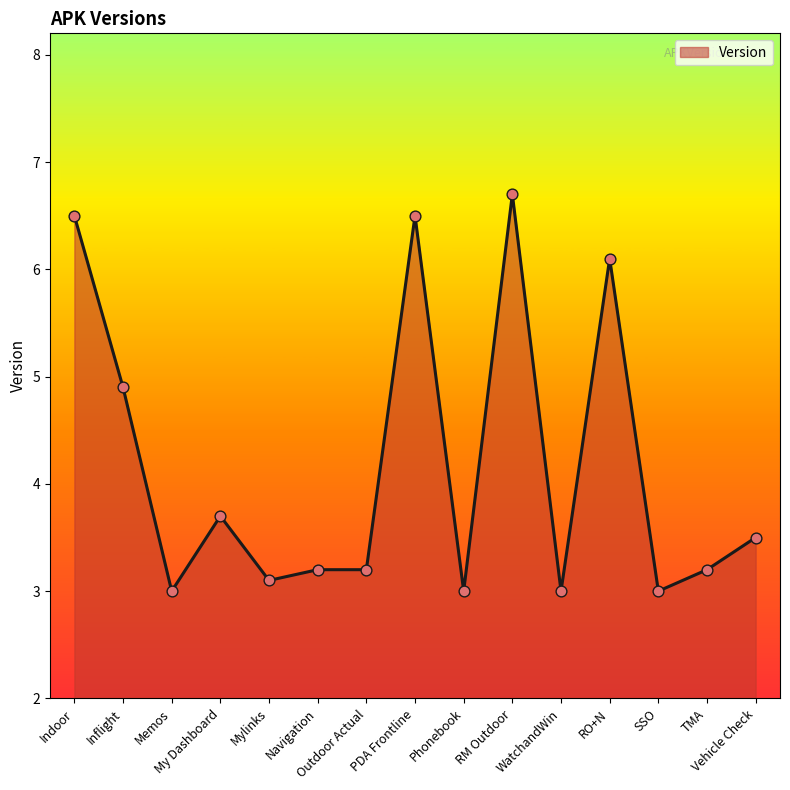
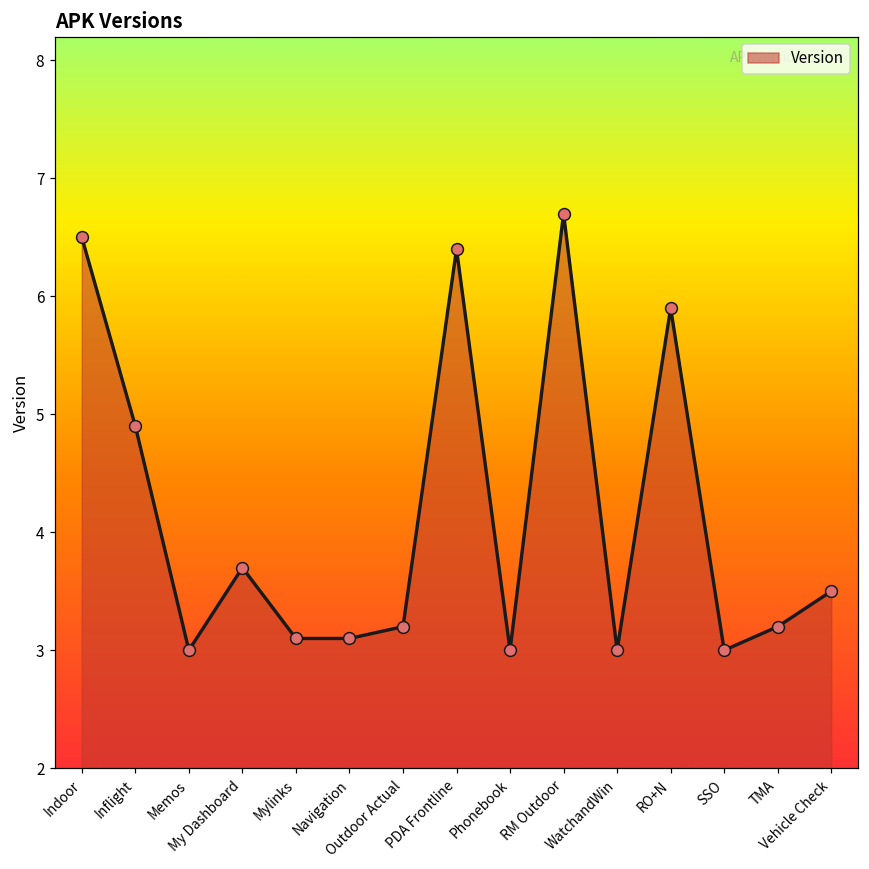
Navigation: 3.2 -> 3.1
PDA Frontline: 6.5 -> 6.4
RO+N: 6.1 -> 5.9
